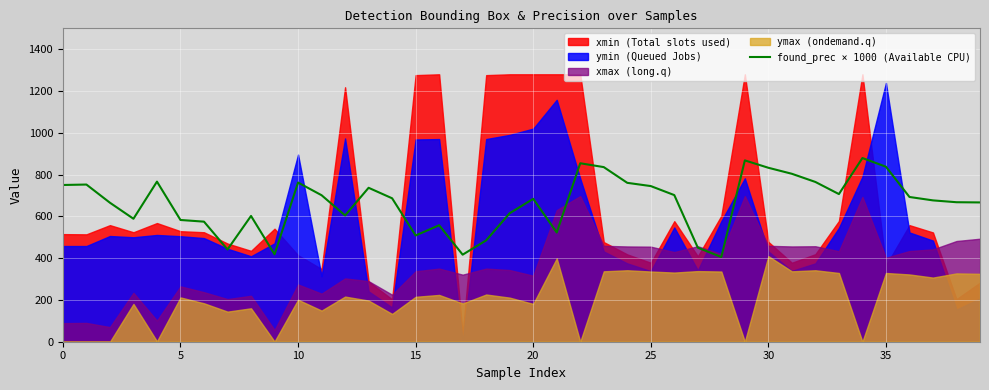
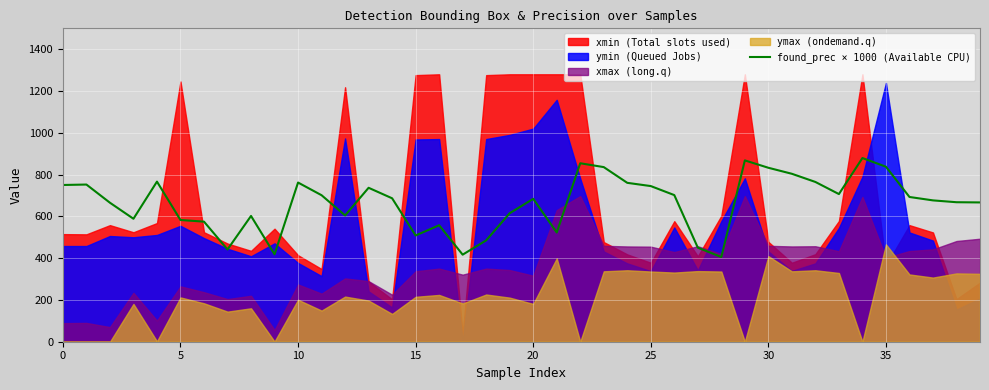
xmin (Total slots used), 5: 530 -> 1250
ymin (Queued Jobs), 5: 510 -> 550
ymin (Queued Jobs), 10: 900 -> 380
ymax (ondemand.q), 35: 330 -> 470
